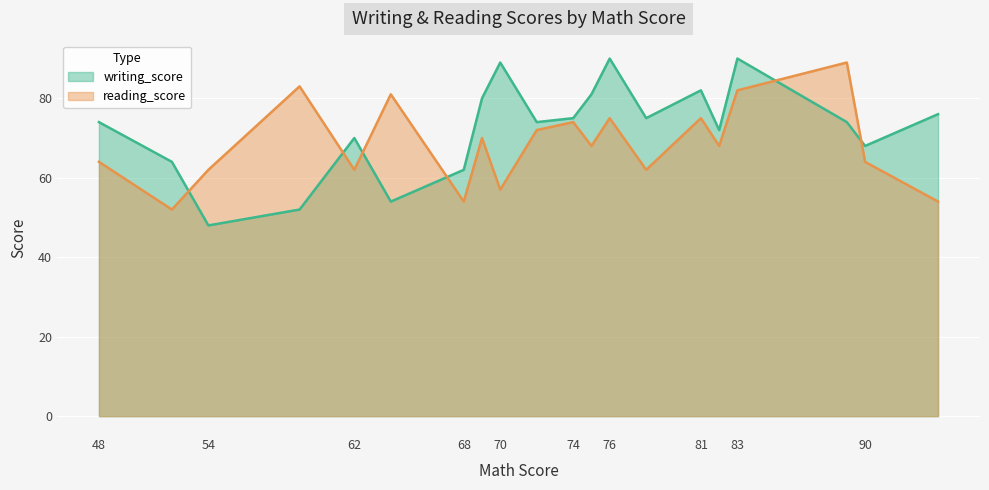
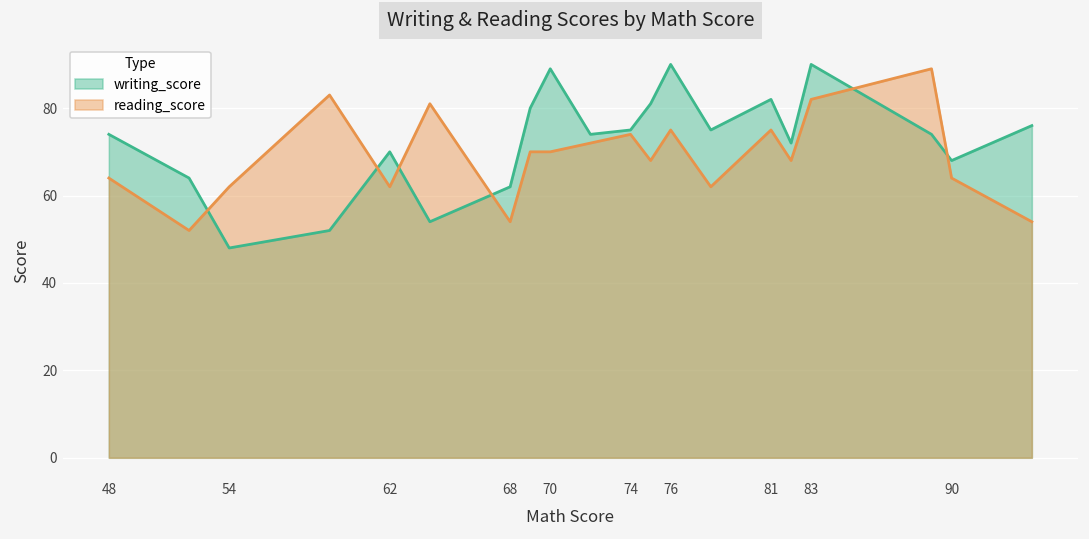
reading_score, 70: 57 -> 70
